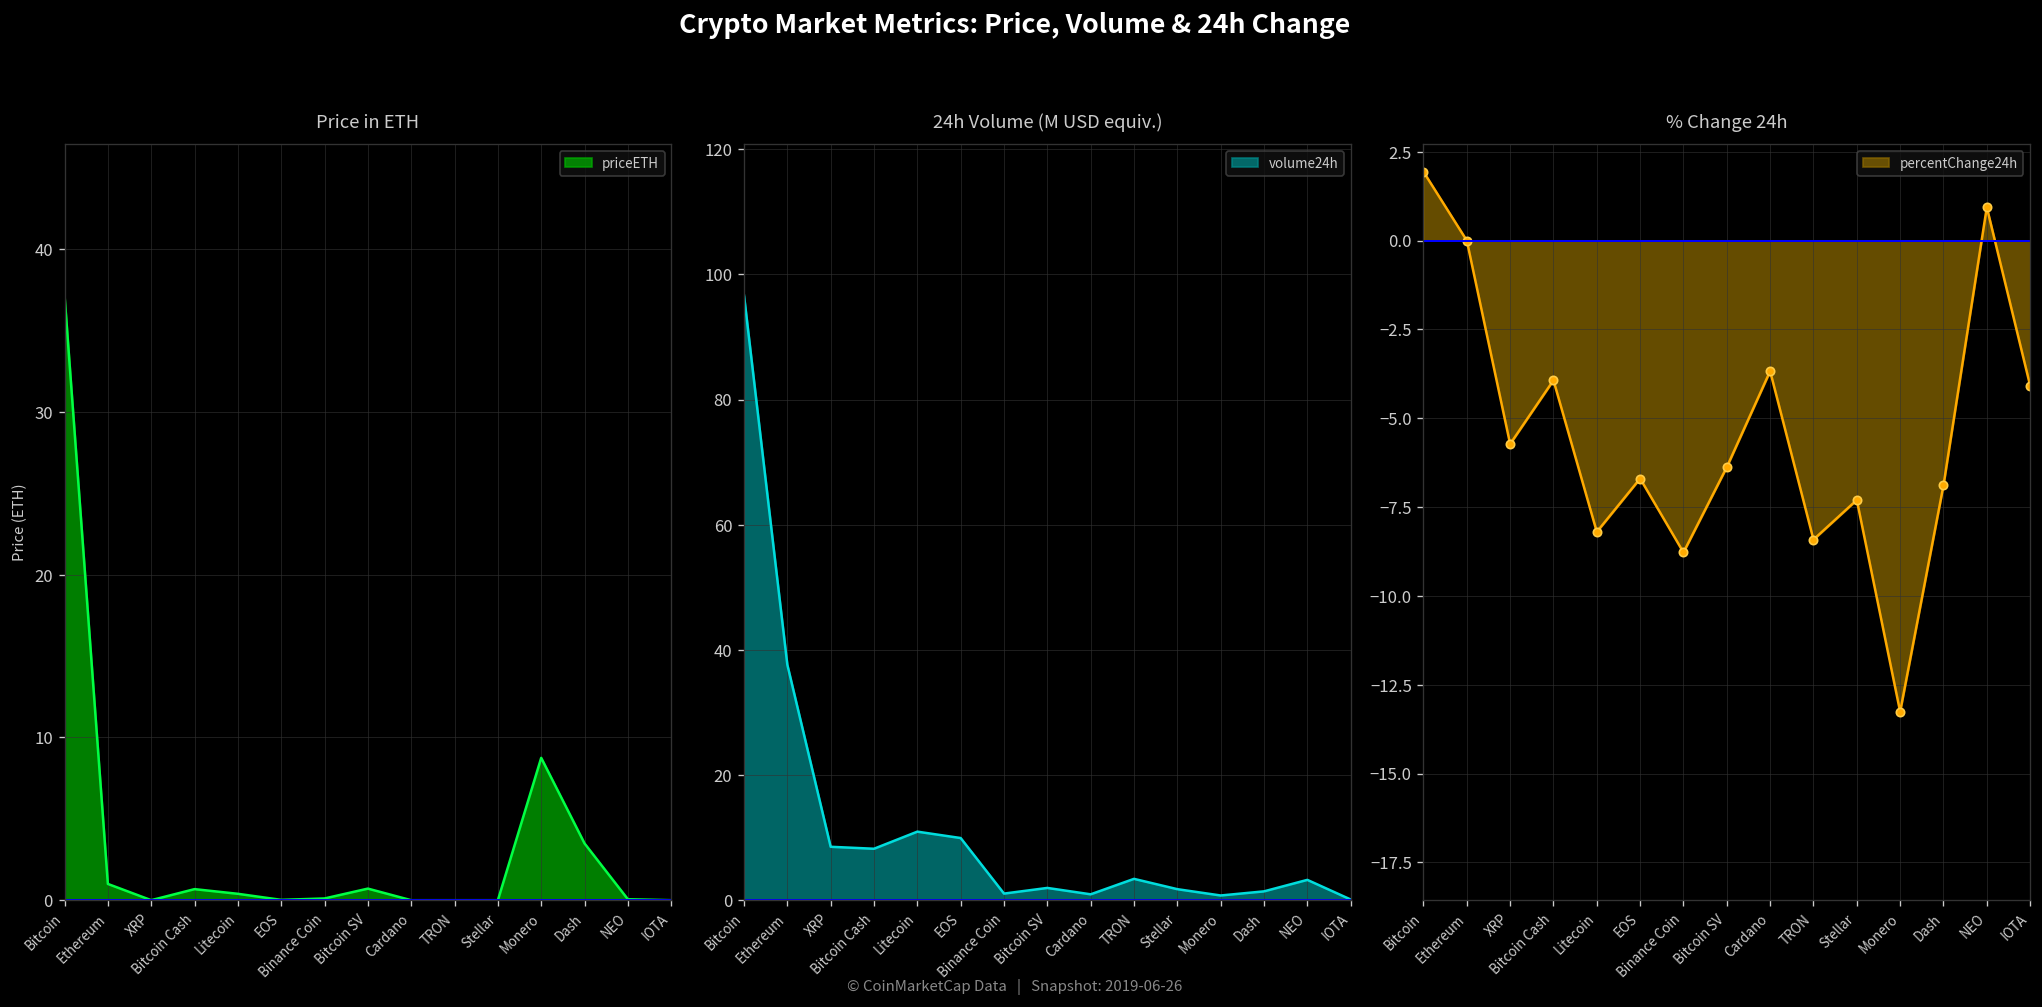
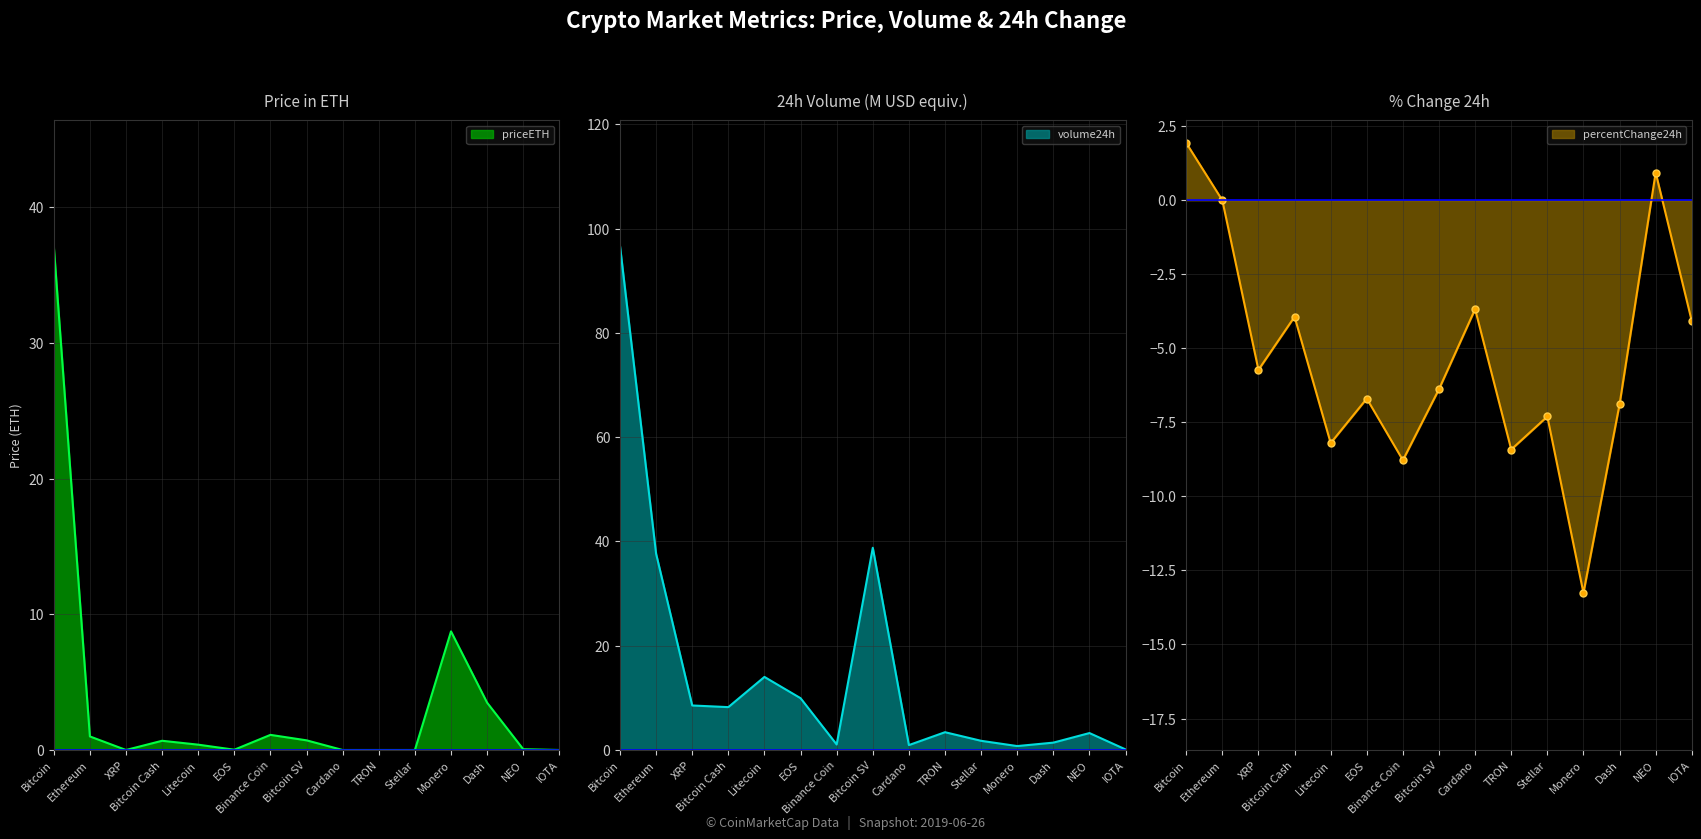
Price in ETH, Binance Coin: 0.1 -> 1.1
24h Volume (M USD equiv.), Litecoin: 11 -> 14
24h Volume (M USD equiv.), Bitcoin SV: 2 -> 39
